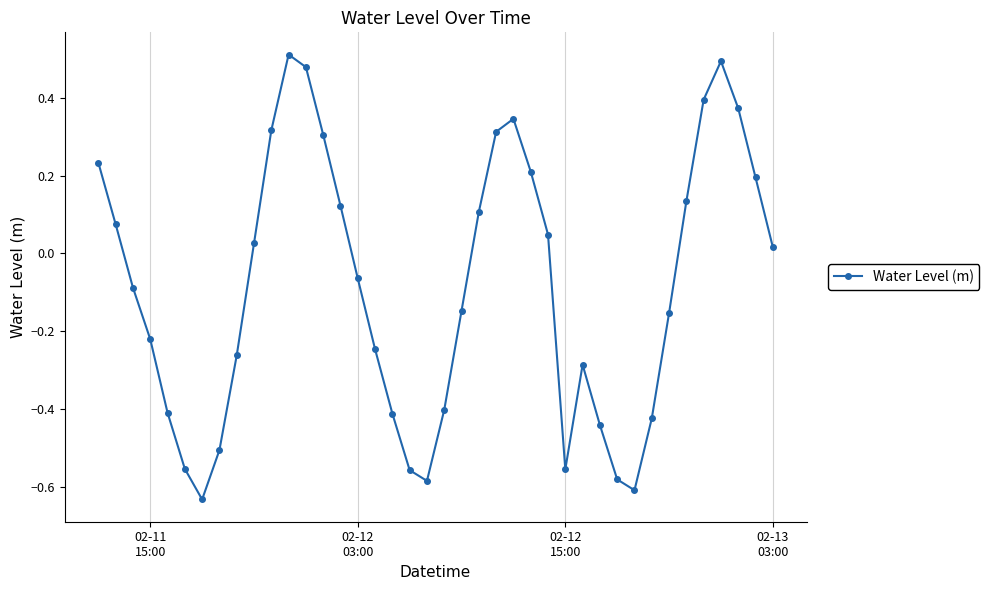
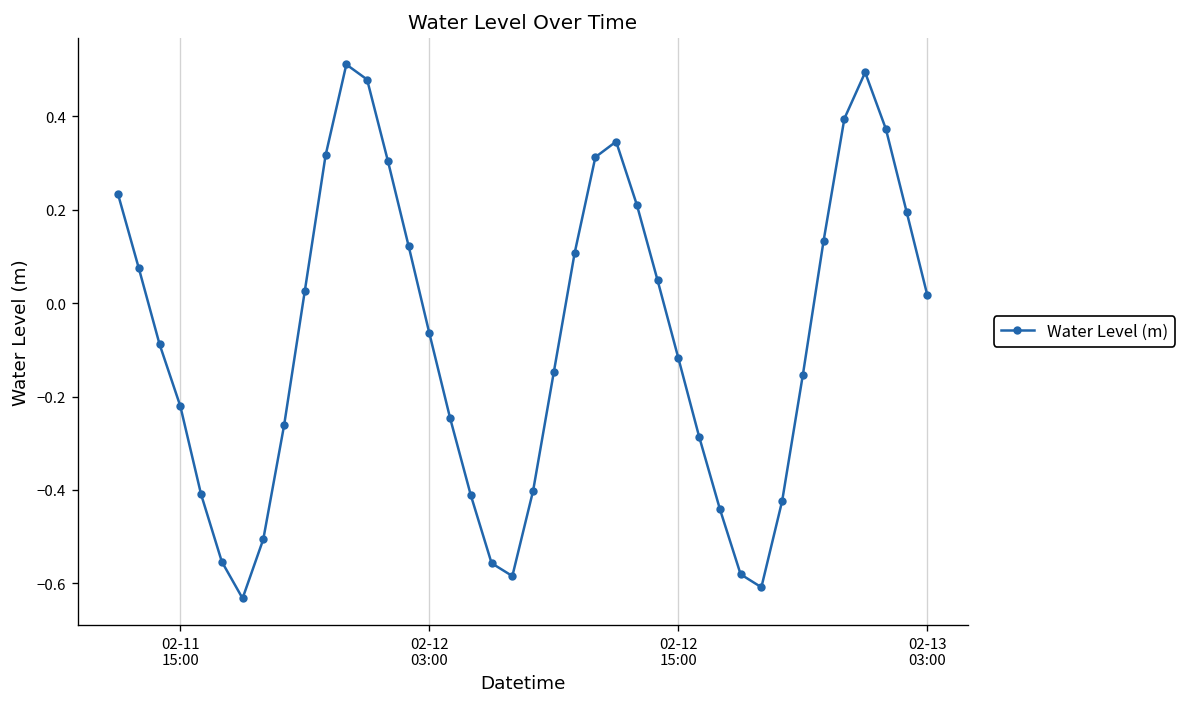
02-12 15:00: -0.56 -> -0.12
